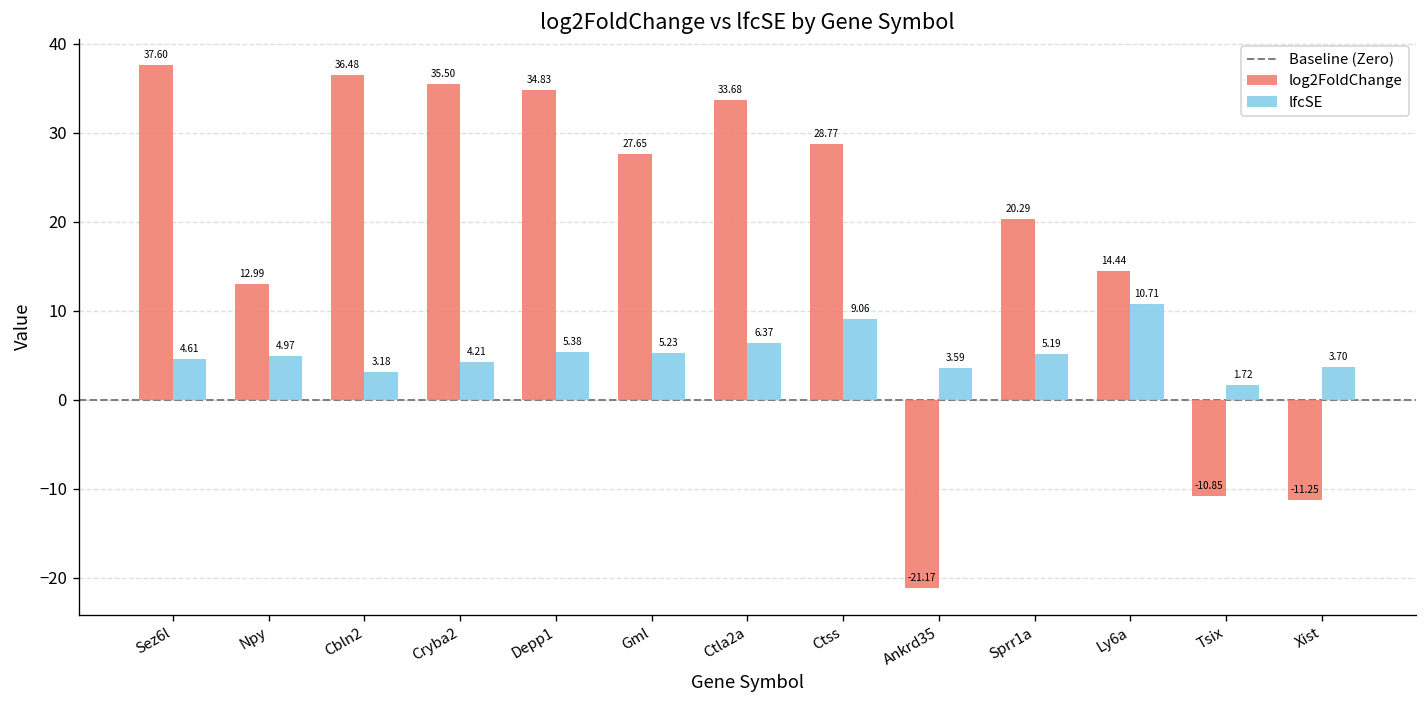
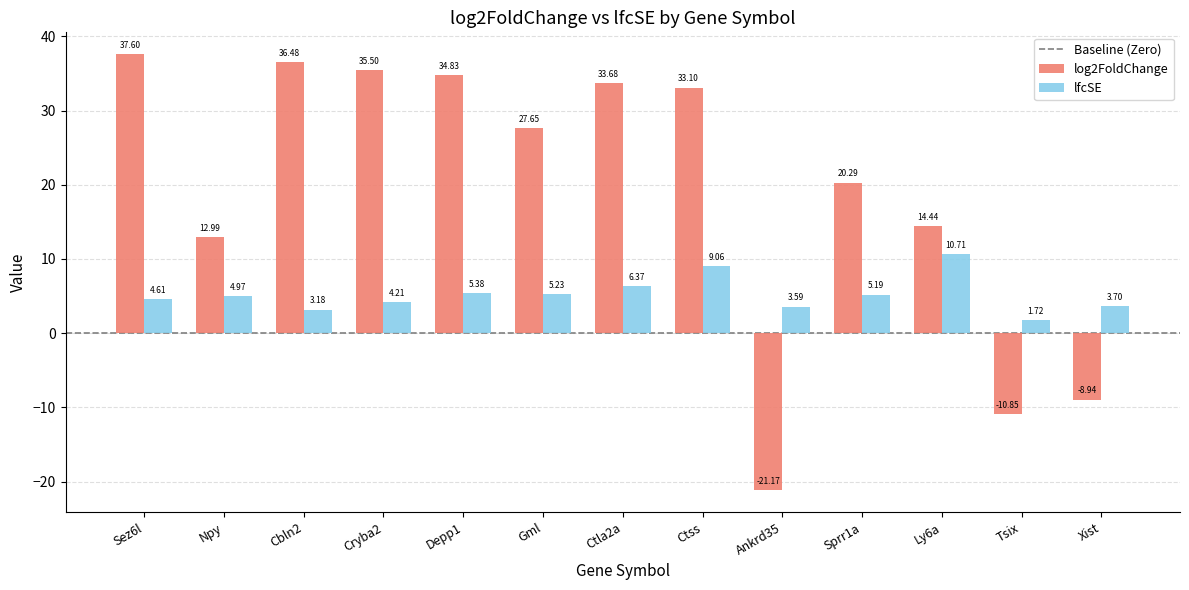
log2FoldChange, Ctss: 28.77 -> 33.10
log2FoldChange, Xist: -11.25 -> -8.94
